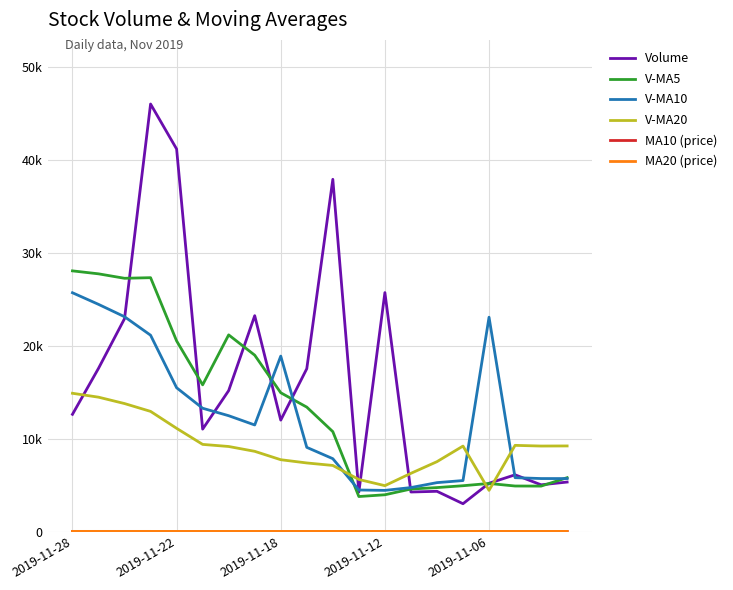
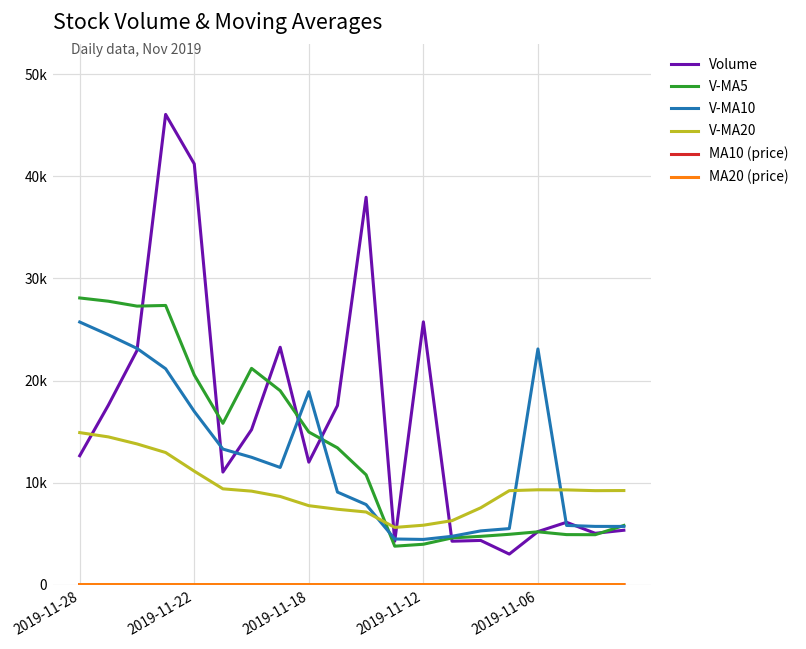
V-MA10, 2019-11-22: 15000 -> 17000
V-MA20, 2019-11-12: 5000 -> 6000
V-MA20, 2019-11-06: 4000 -> 9000
